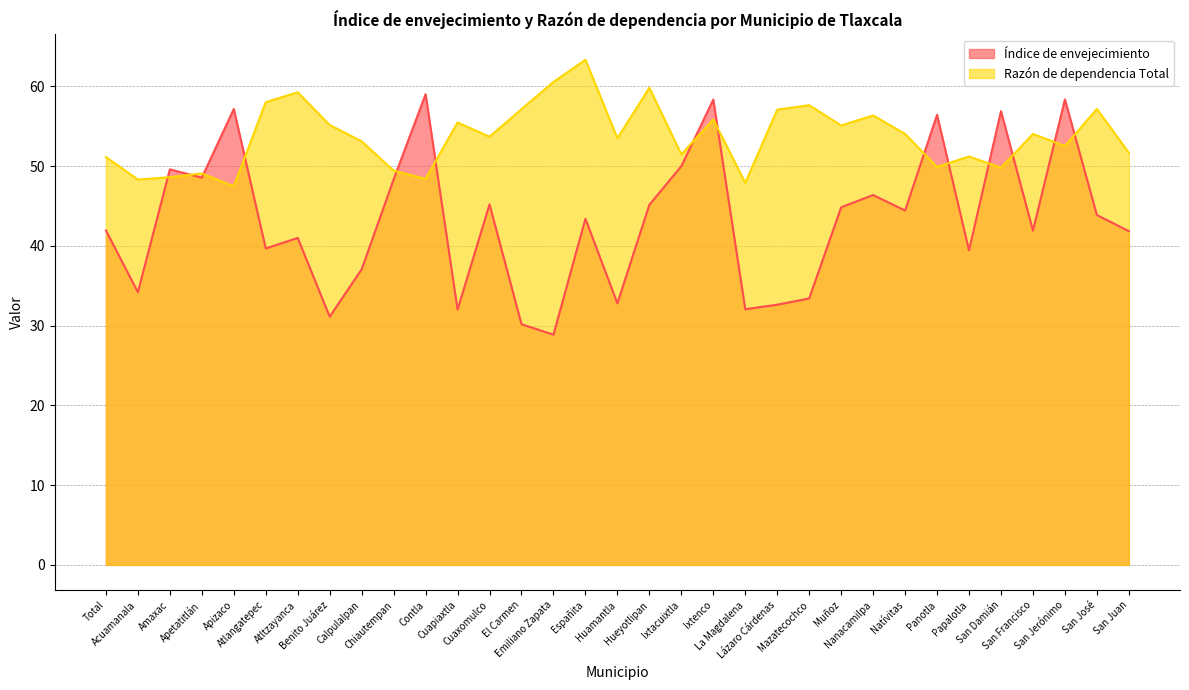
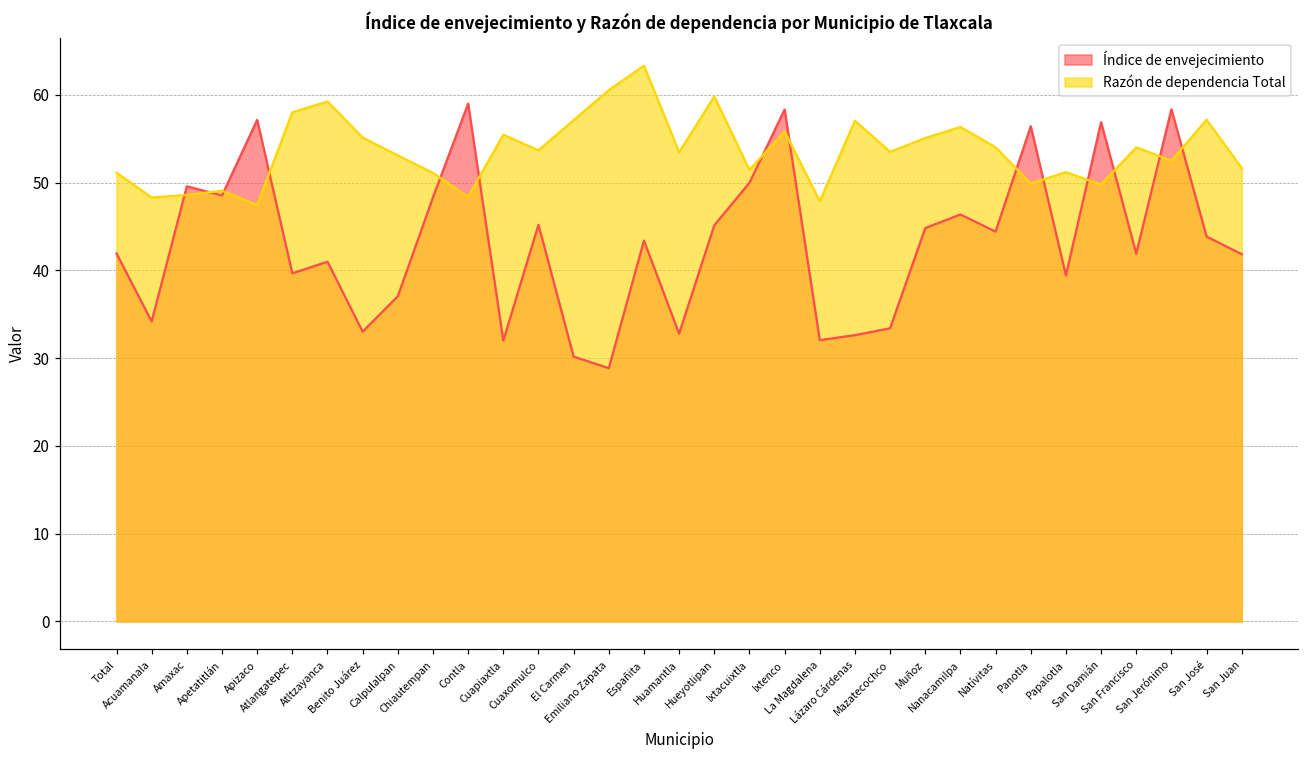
Índice de envejecimiento, Benito Juárez: 31 -> 33
Razón de dependencia Total, Chiautempan: 49 -> 51
Razón de dependencia Total, Mazatecochco: 58 -> 54
